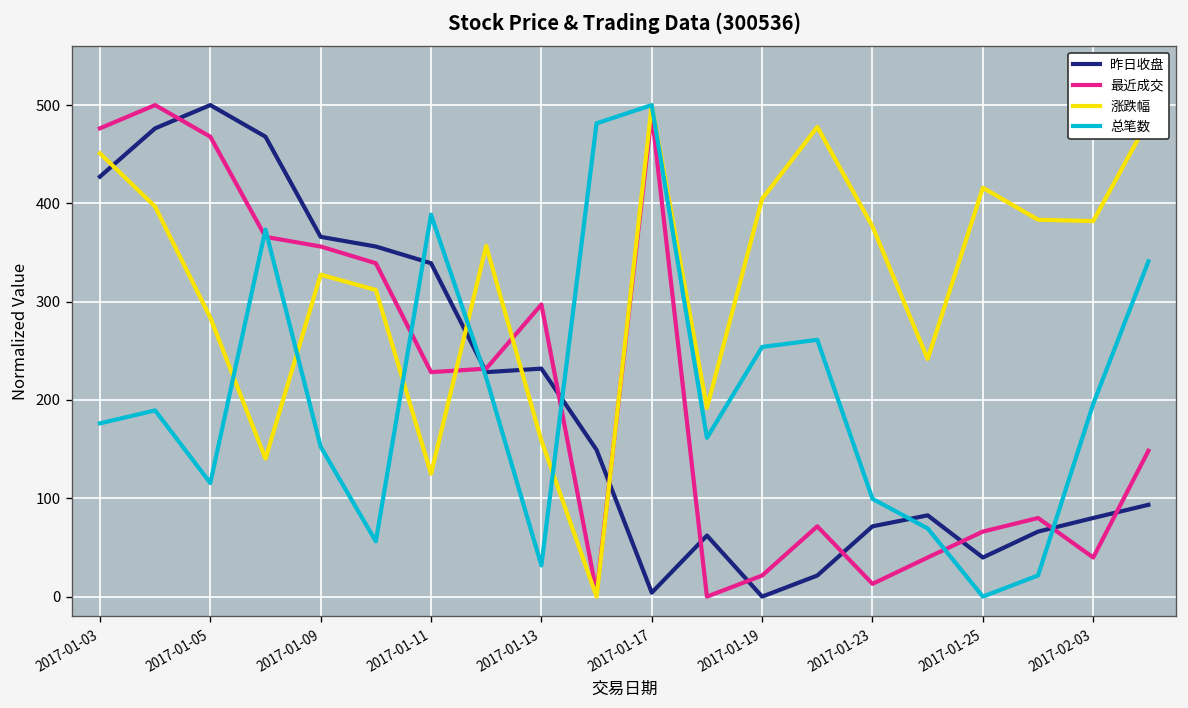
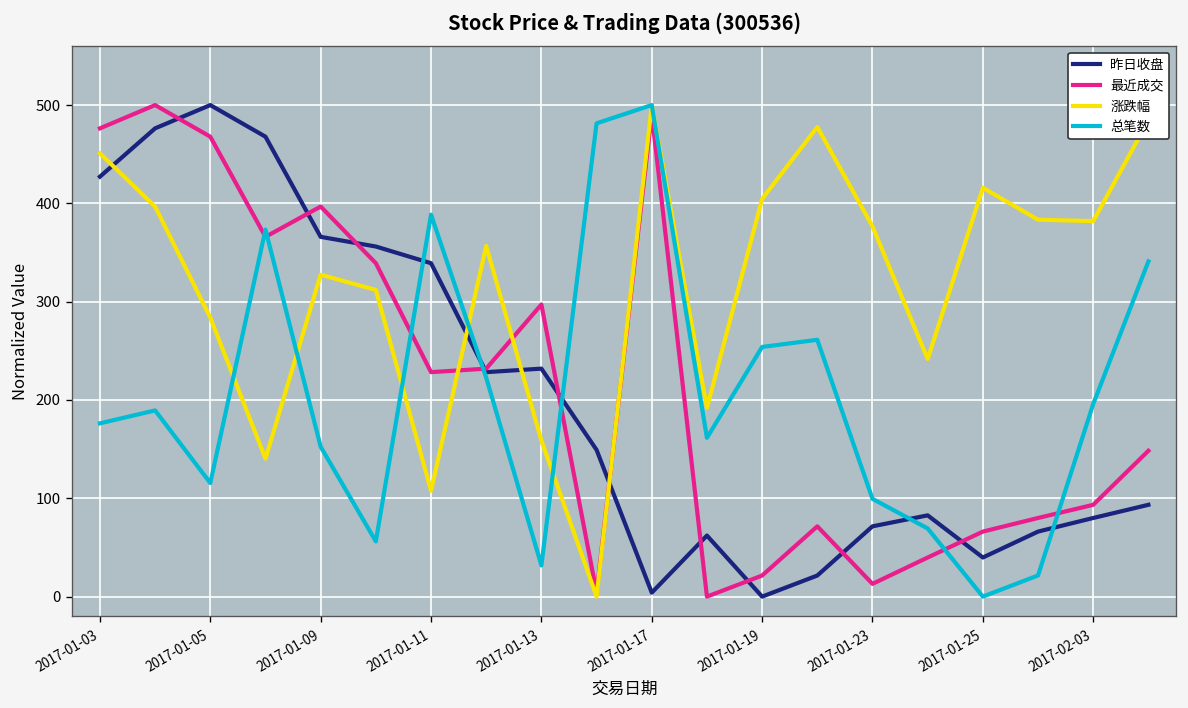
最近成交, 2017-01-09: 360 -> 400
涨跌幅, 2017-01-11: 120 -> 110
最近成交, 2017-02-03: 40 -> 90
